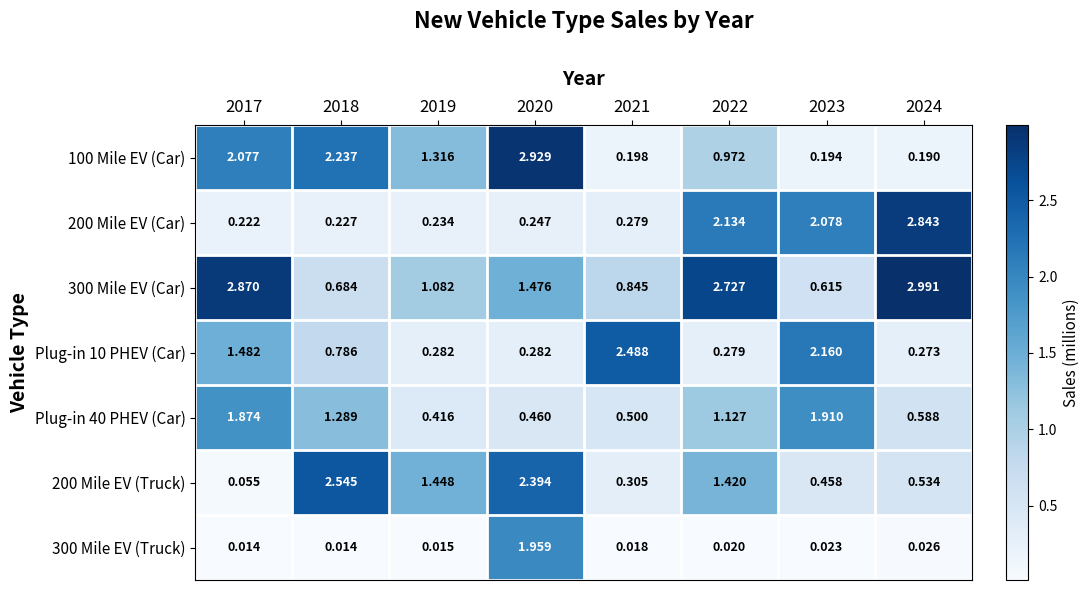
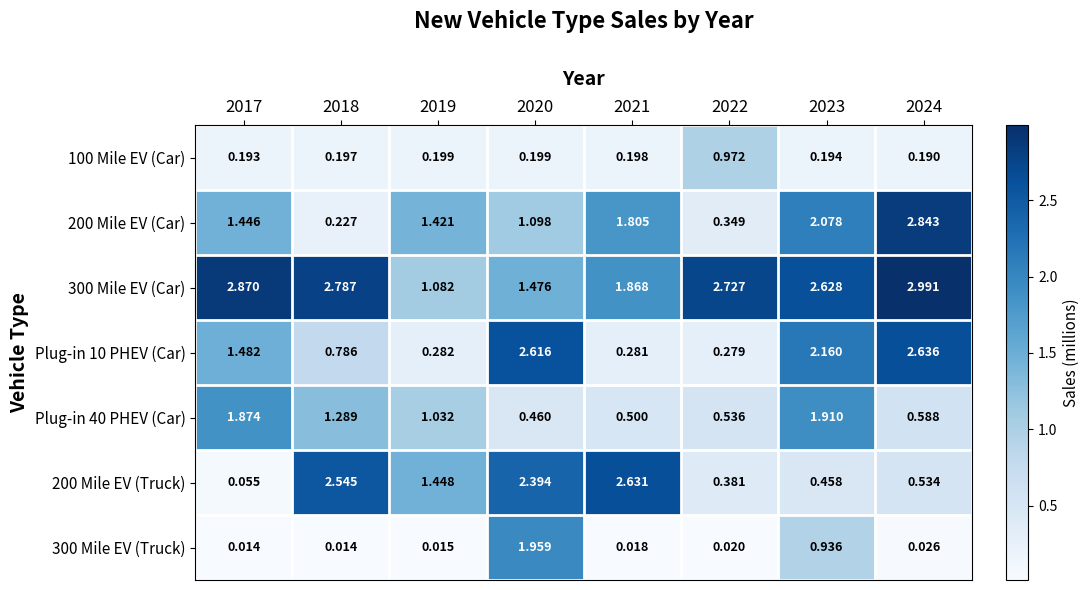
100 Mile EV (Car), 2017: 2.077 -> 0.193
100 Mile EV (Car), 2018: 2.237 -> 0.197
100 Mile EV (Car), 2019: 1.316 -> 0.199
100 Mile EV (Car), 2020: 2.929 -> 0.199
200 Mile EV (Car), 2017: 0.222 -> 1.446
200 Mile EV (Car), 2019: 0.234 -> 1.421
200 Mile EV (Car), 2020: 0.247 -> 1.098
200 Mile EV (Car), 2021: 0.279 -> 1.805
200 Mile EV (Car), 2022: 2.134 -> 0.349
300 Mile EV (Car), 2018: 0.684 -> 2.787
300 Mile EV (Car), 2021: 0.845 -> 1.868
300 Mile EV (Car), 2023: 0.615 -> 2.628
Plug-in 10 PHEV (Car), 2020: 0.282 -> 2.616
Plug-in 10 PHEV (Car), 2021: 2.488 -> 0.281
Plug-in 10 PHEV (Car), 2024: 0.273 -> 2.636
Plug-in 40 PHEV (Car), 2019: 0.416 -> 1.032
Plug-in 40 PHEV (Car), 2022: 1.127 -> 0.536
200 Mile EV (Truck), 2021: 0.305 -> 2.631
200 Mile EV (Truck), 2022: 1.420 -> 0.381
300 Mile EV (Truck), 2023: 0.023 -> 0.936
